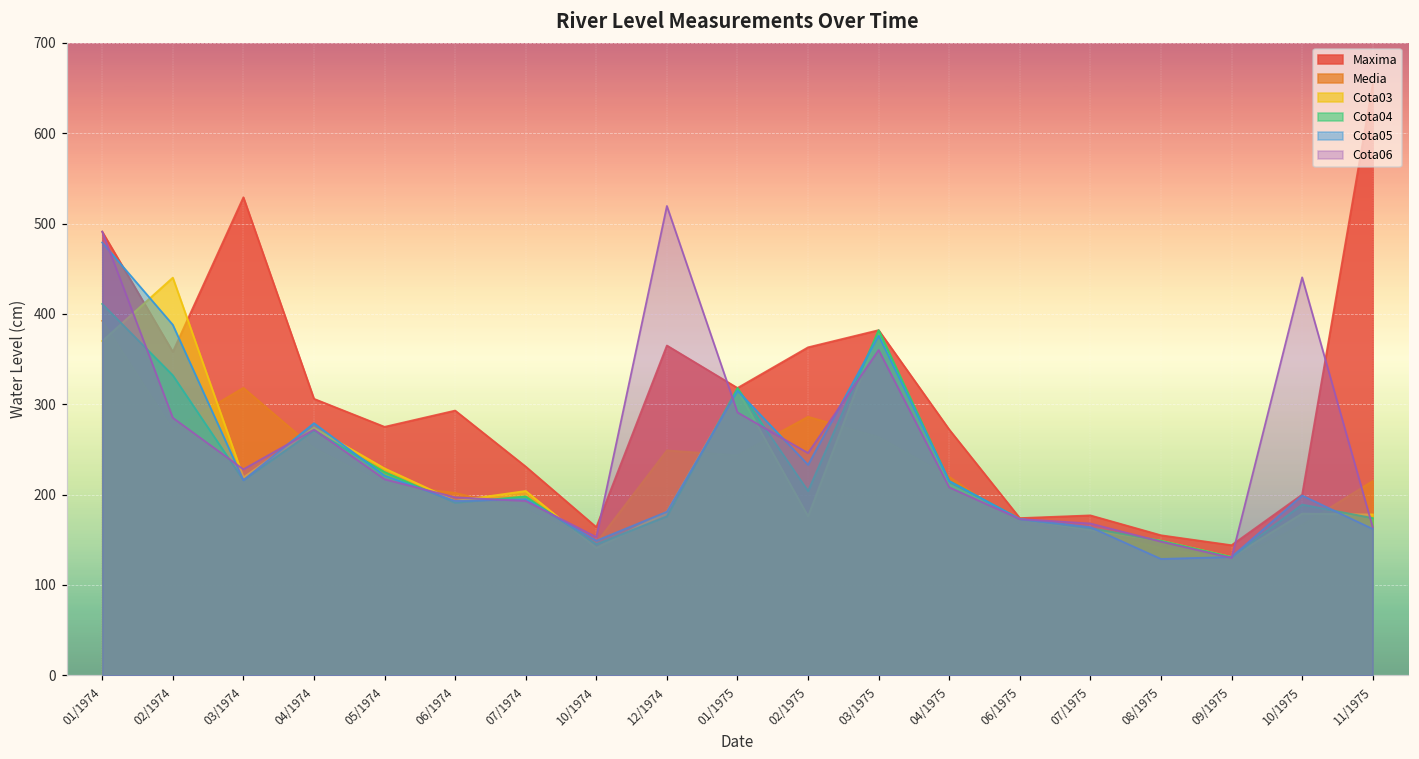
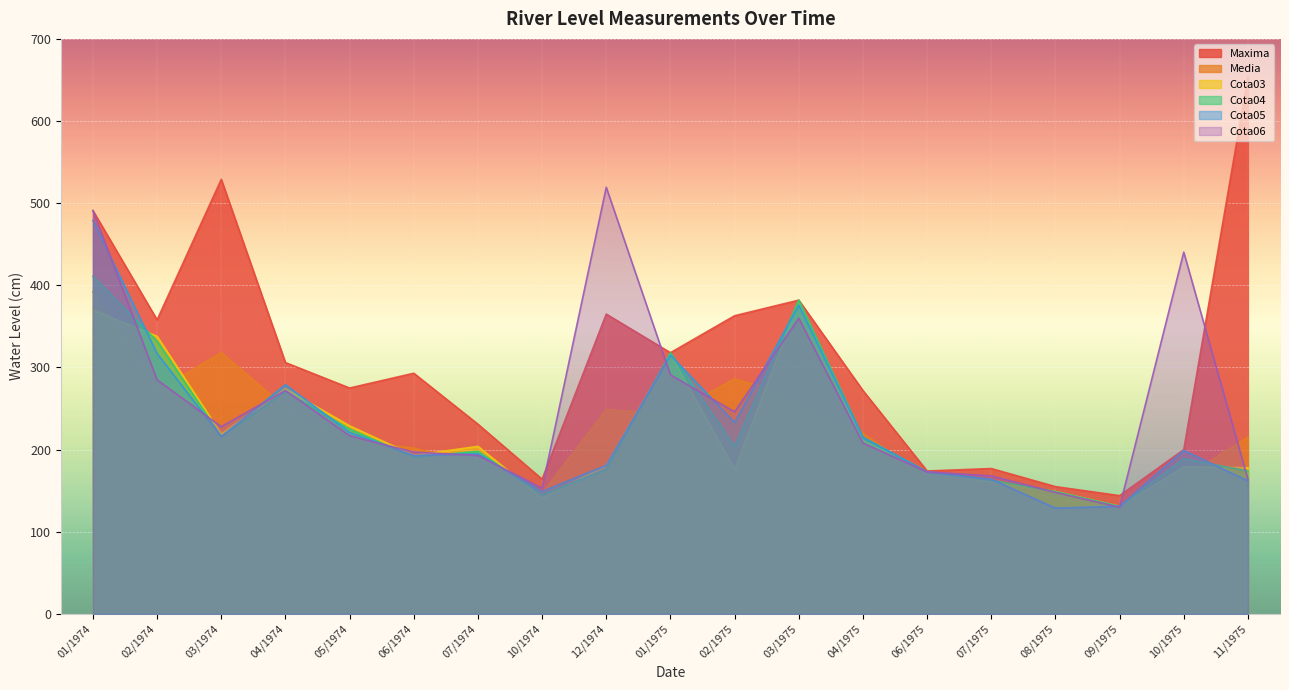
Cota03, 02/1974: 440 -> 340
Cota05, 02/1974: 390 -> 320
